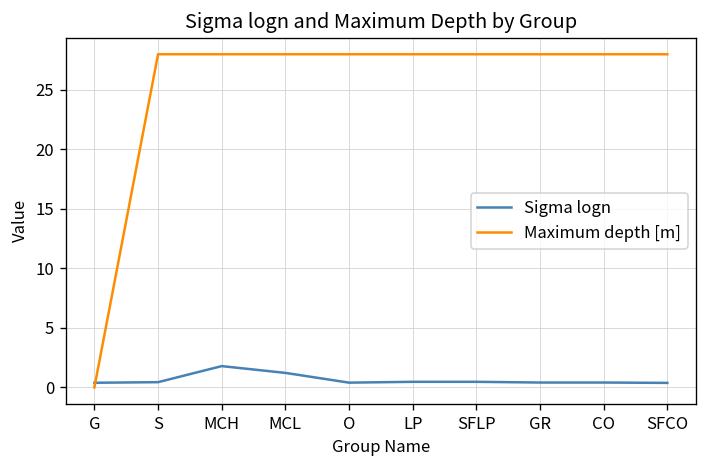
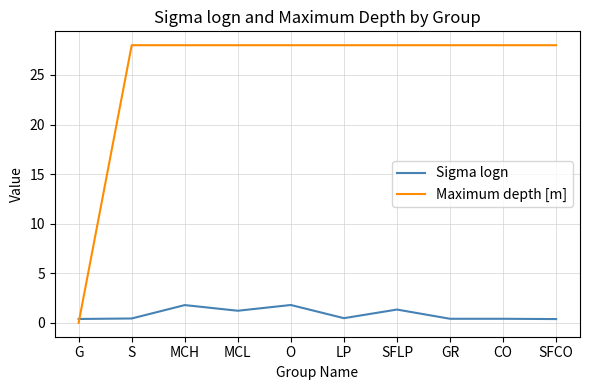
Sigma logn, O: 0 -> 2
Sigma logn, SFLP: 0 -> 1
